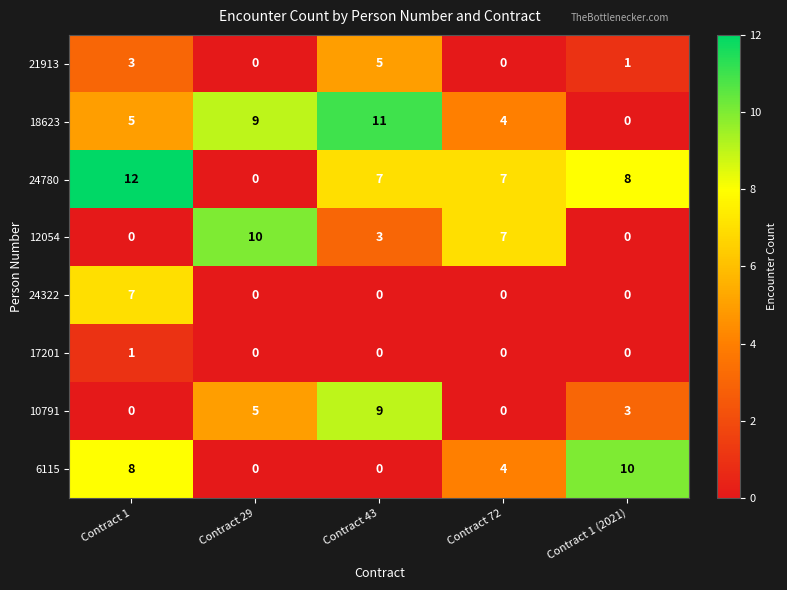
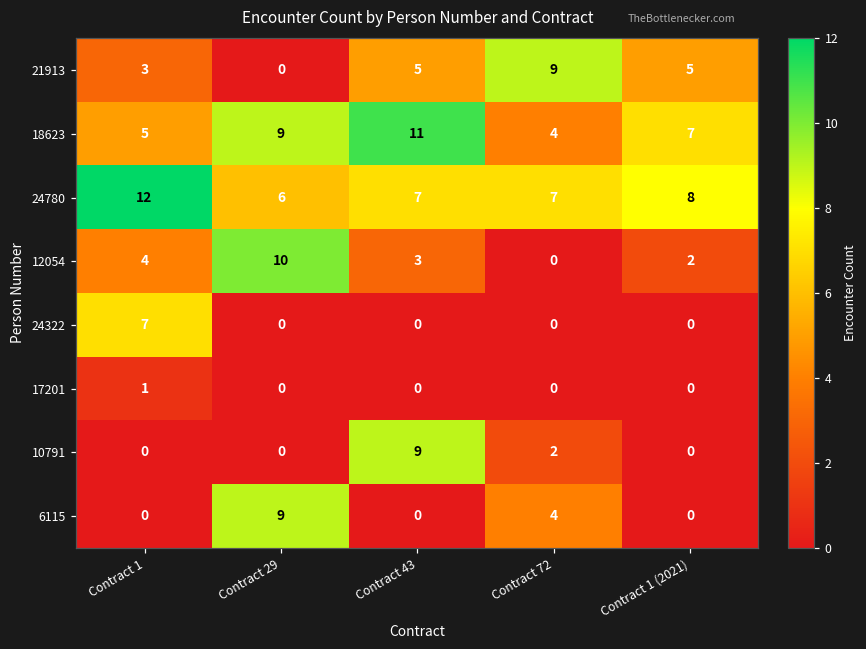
21913, Contract 72: 0 -> 9
21913, Contract 1 (2021): 1 -> 5
18623, Contract 1 (2021): 0 -> 7
24780, Contract 29: 0 -> 6
12054, Contract 1: 0 -> 4
12054, Contract 72: 7 -> 0
12054, Contract 1 (2021): 0 -> 2
10791, Contract 29: 5 -> 0
10791, Contract 72: 0 -> 2
10791, Contract 1 (2021): 3 -> 0
6115, Contract 1: 8 -> 0
6115, Contract 29: 0 -> 9
6115, Contract 1 (2021): 10 -> 0
